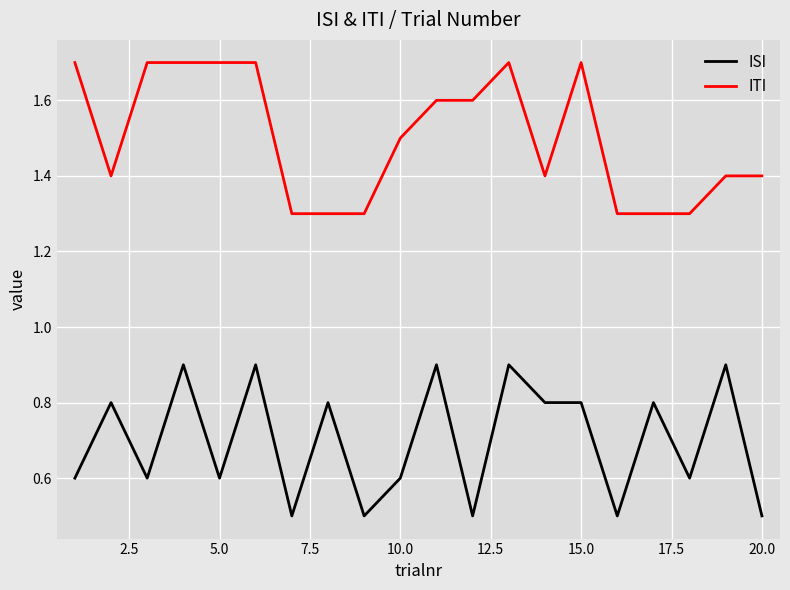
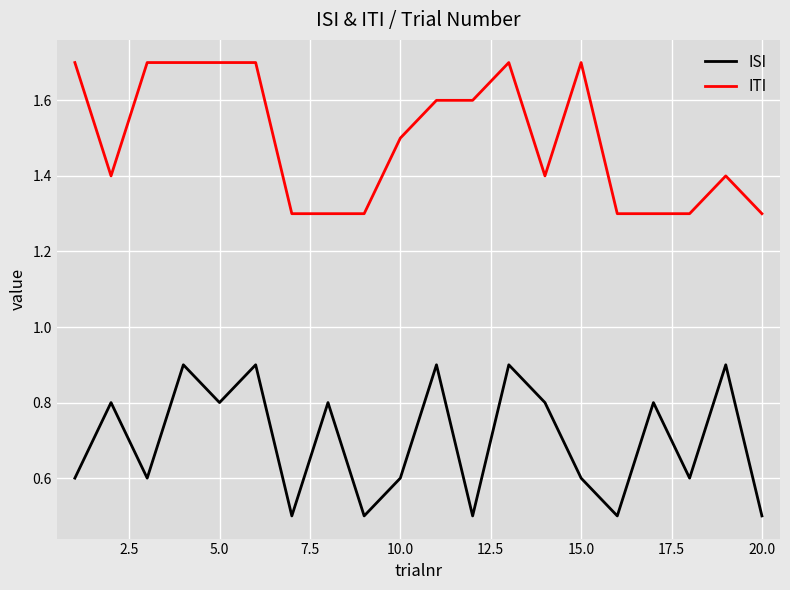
ISI, 5.0: 0.6 -> 0.8
ISI, 15.0: 0.8 -> 0.6
ITI, 20.0: 1.4 -> 1.3
